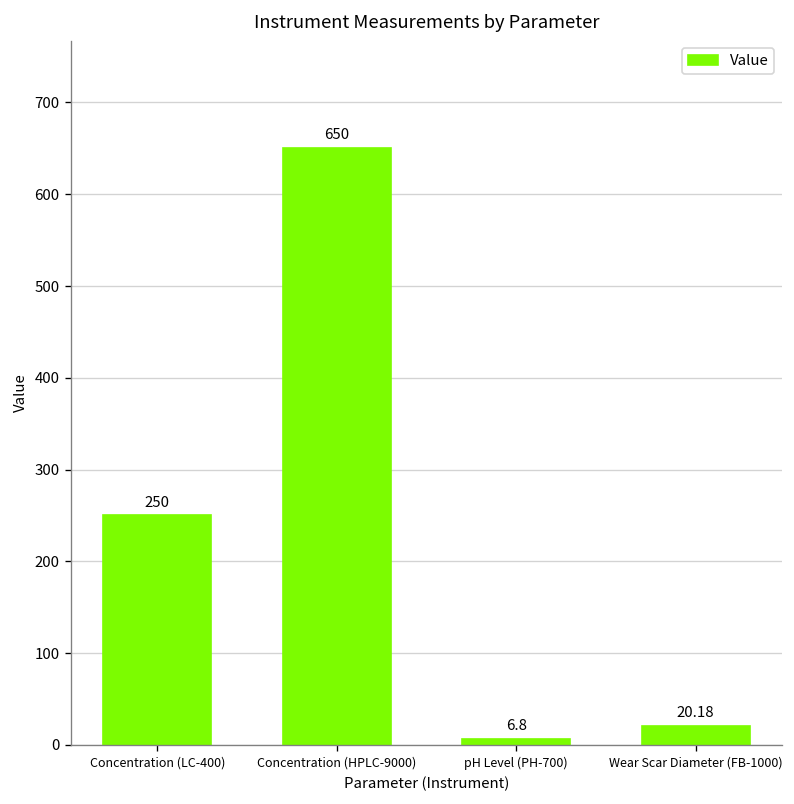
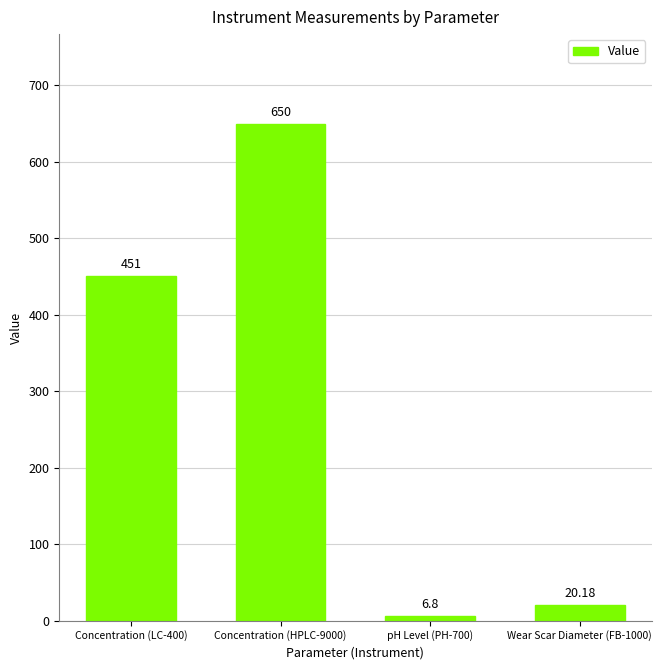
Concentration (LC-400): 250 -> 451
